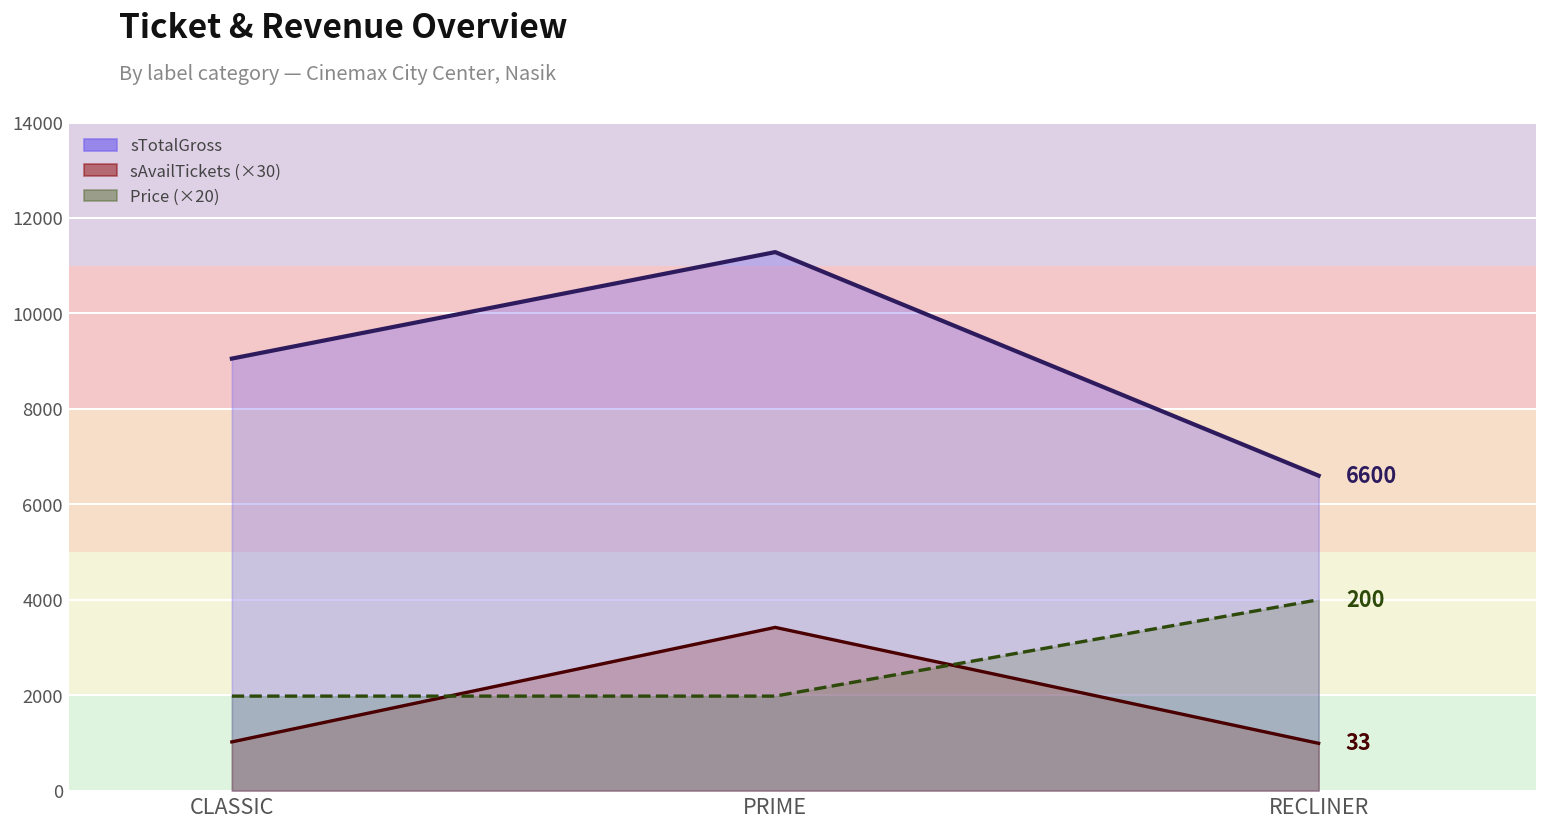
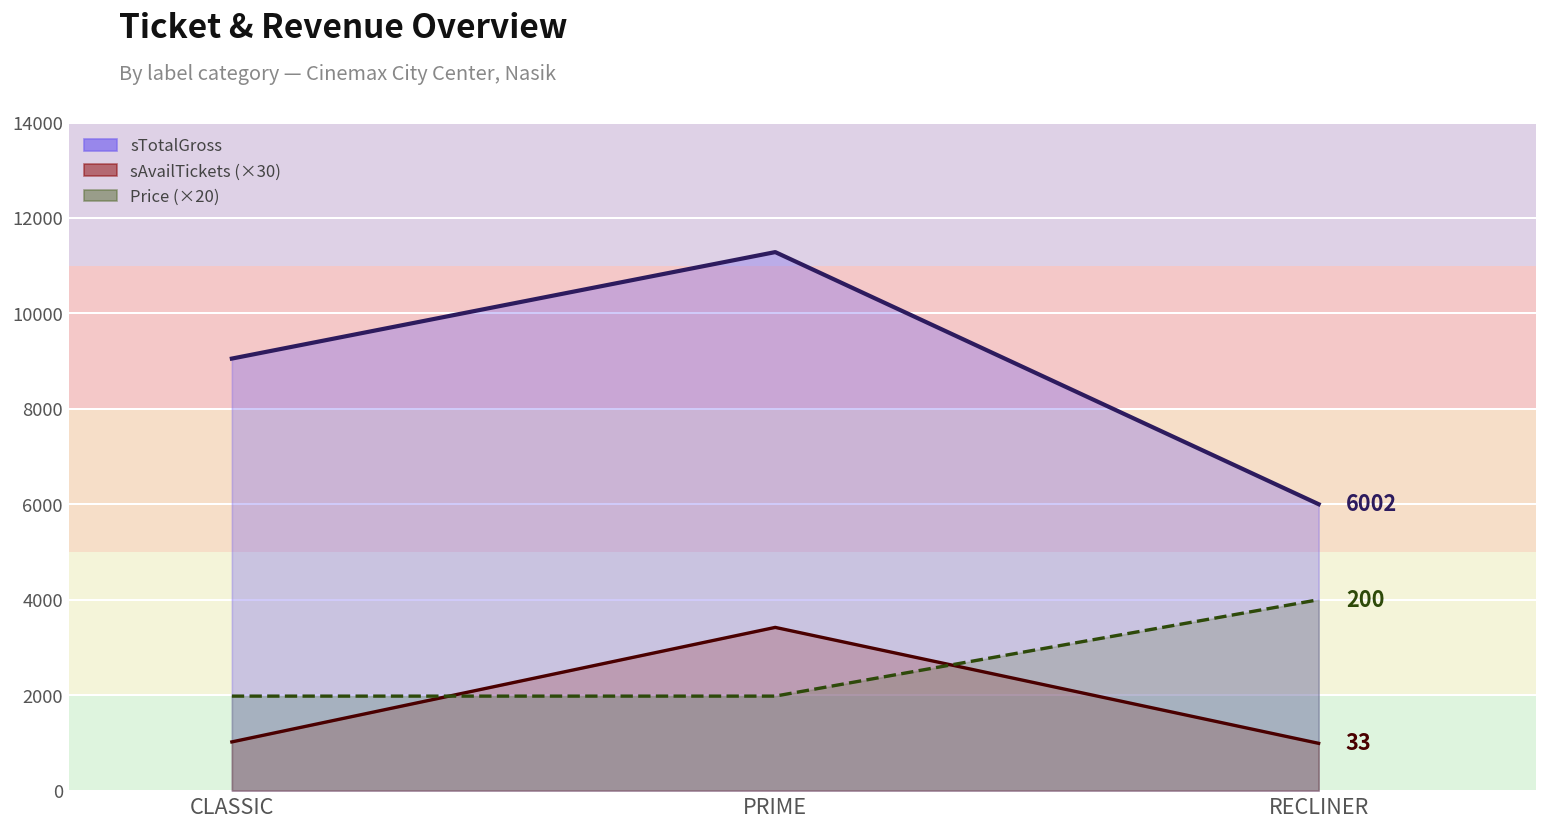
sTotalGross, RECLINER: 6600 -> 6002
